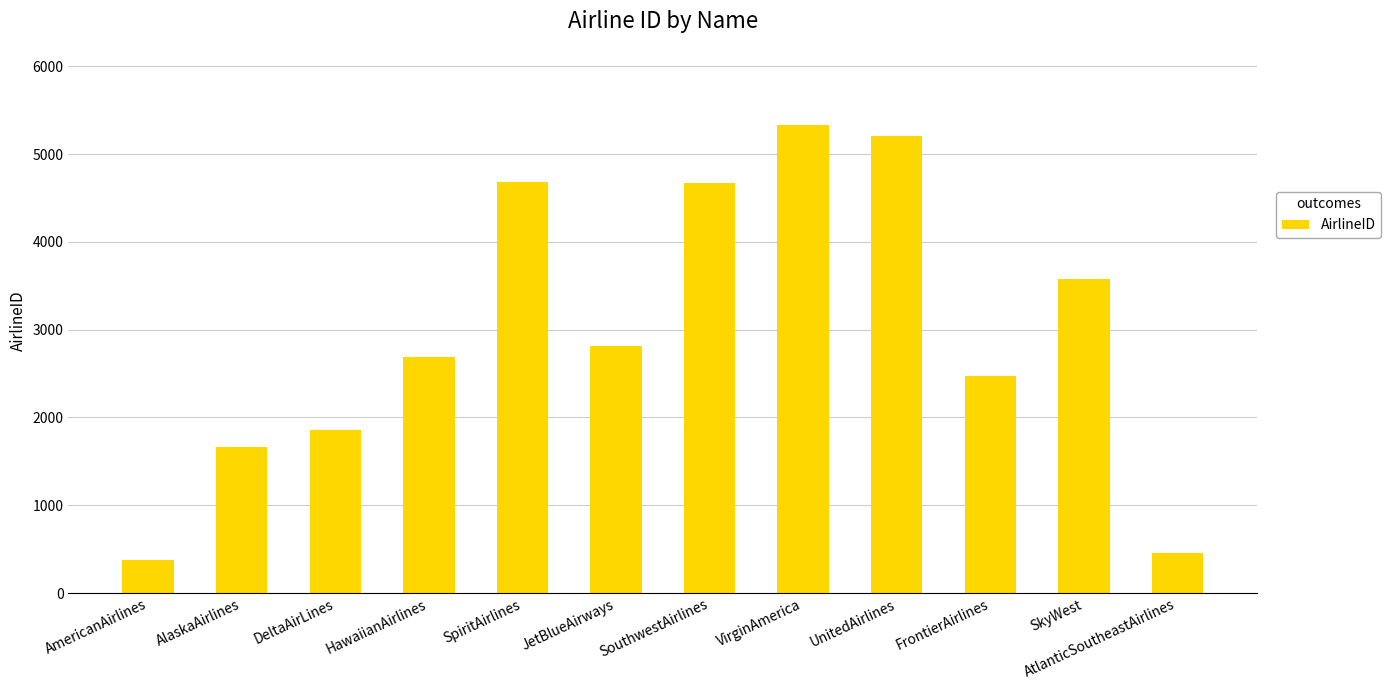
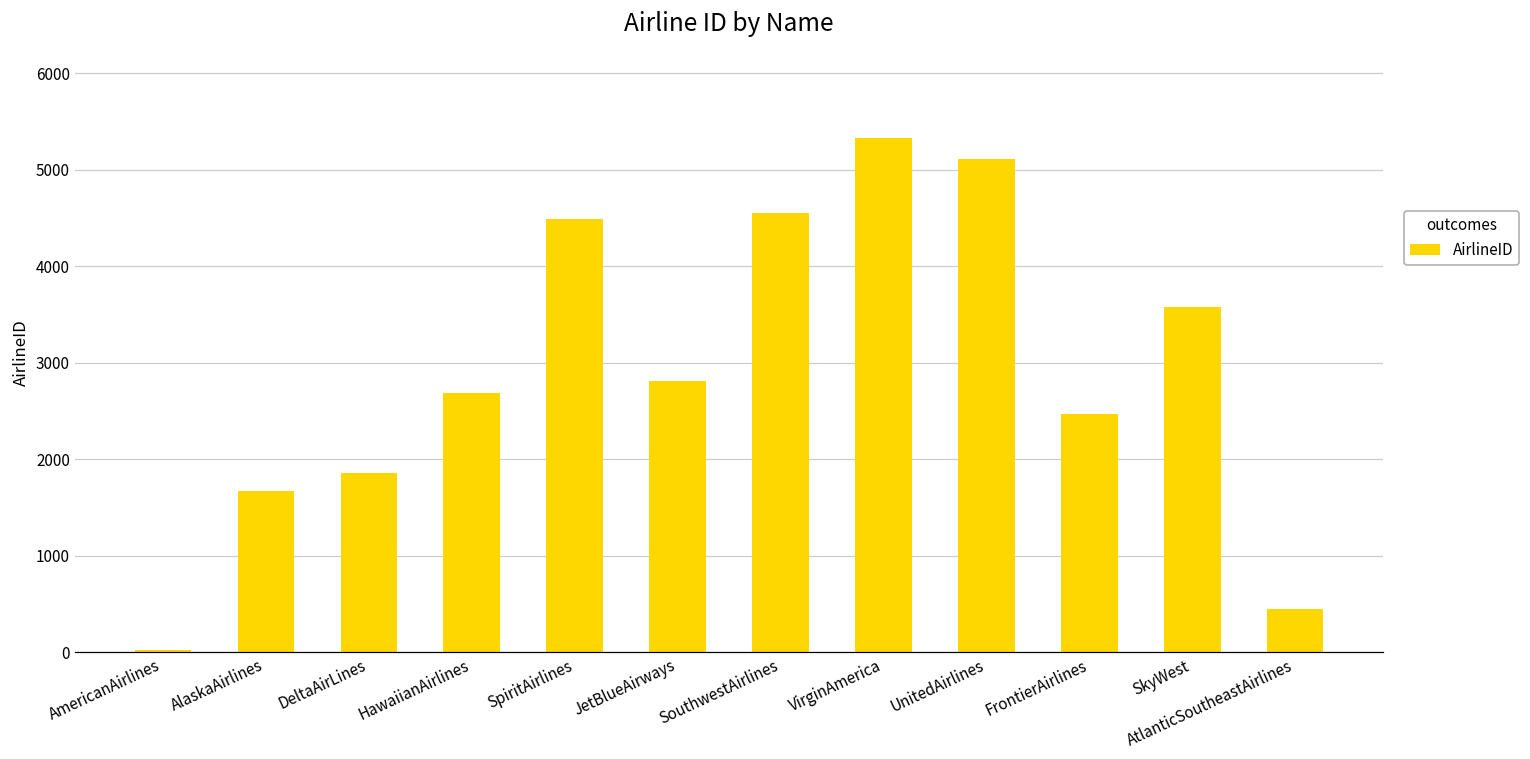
AmericanAirlines: 400 -> 0
SpiritAirlines: 4700 -> 4500
SouthwestAirlines: 4700 -> 4500
UnitedAirlines: 5200 -> 5100
